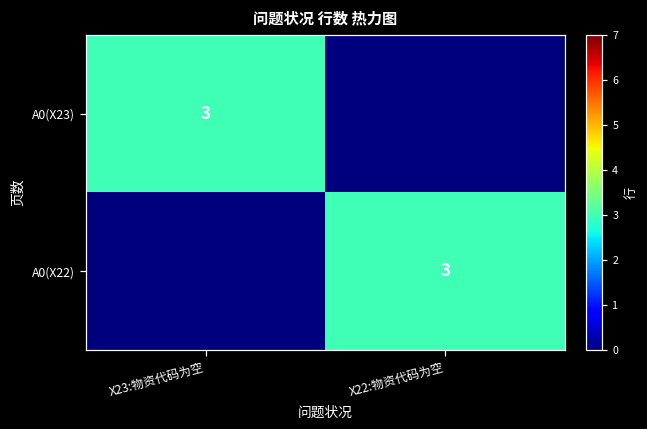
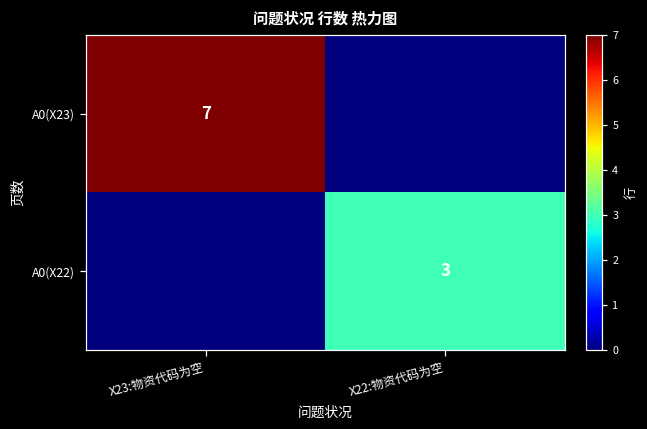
A0(X23), X23:物资代码为空: 3 -> 7
